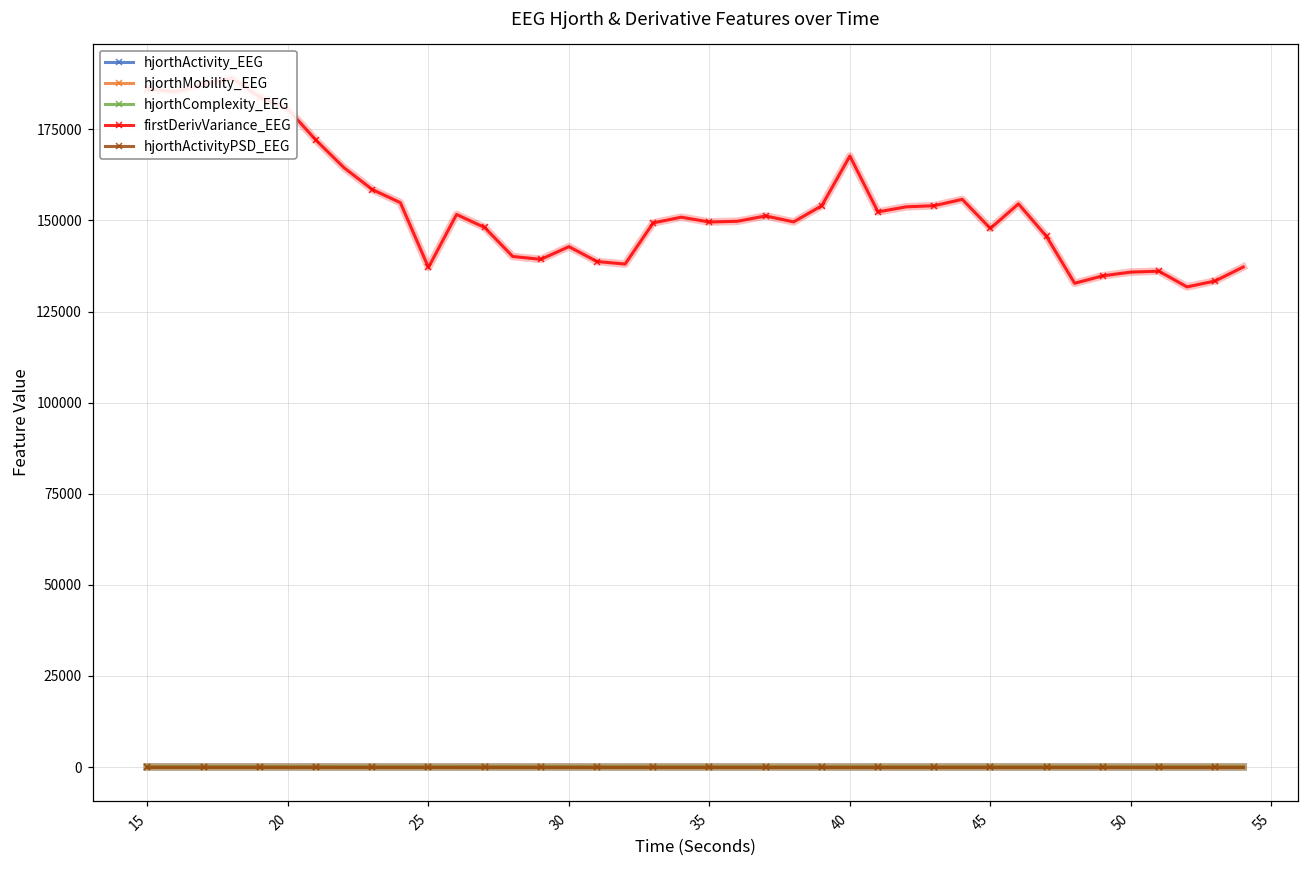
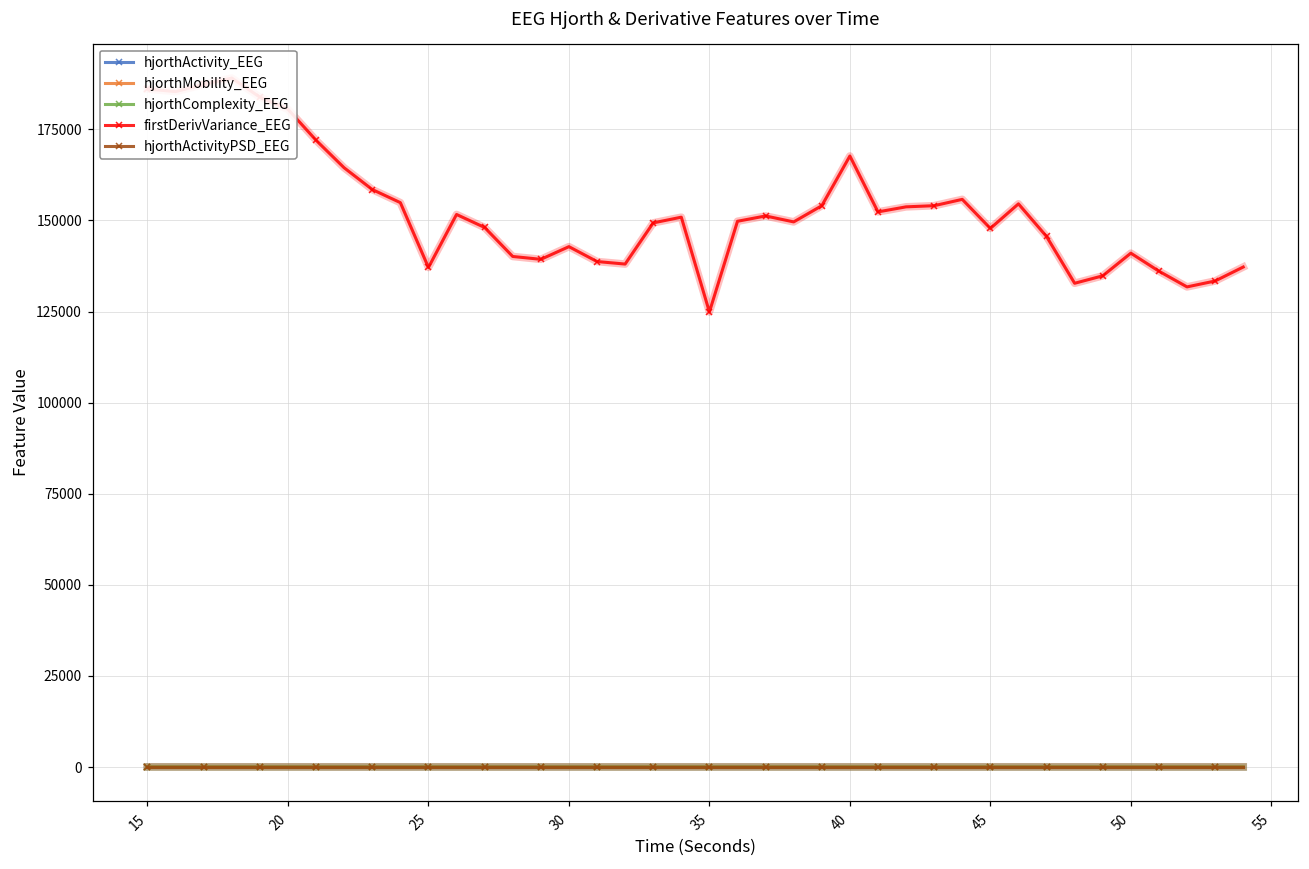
firstDerivVariance_EEG, 35: 150000 -> 125000
firstDerivVariance_EEG, 50: 136000 -> 141000
